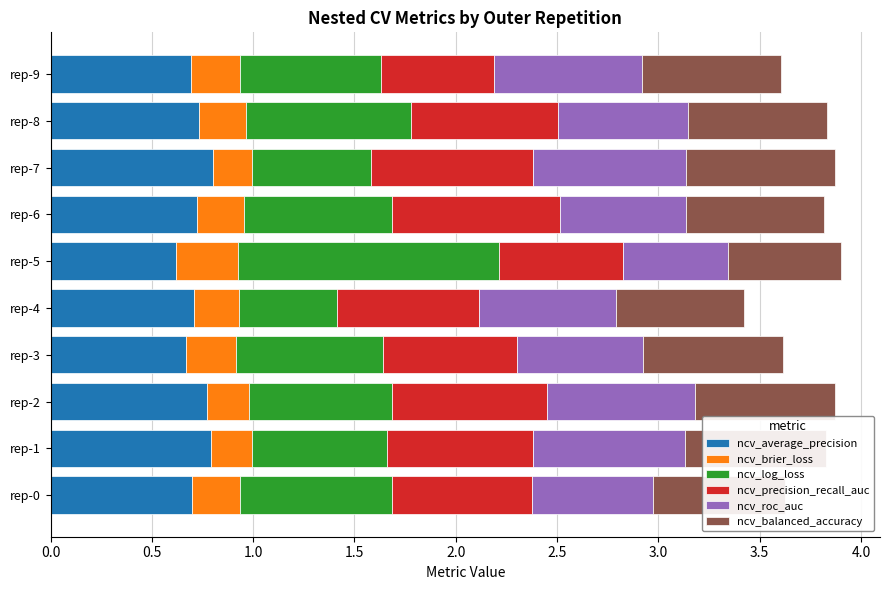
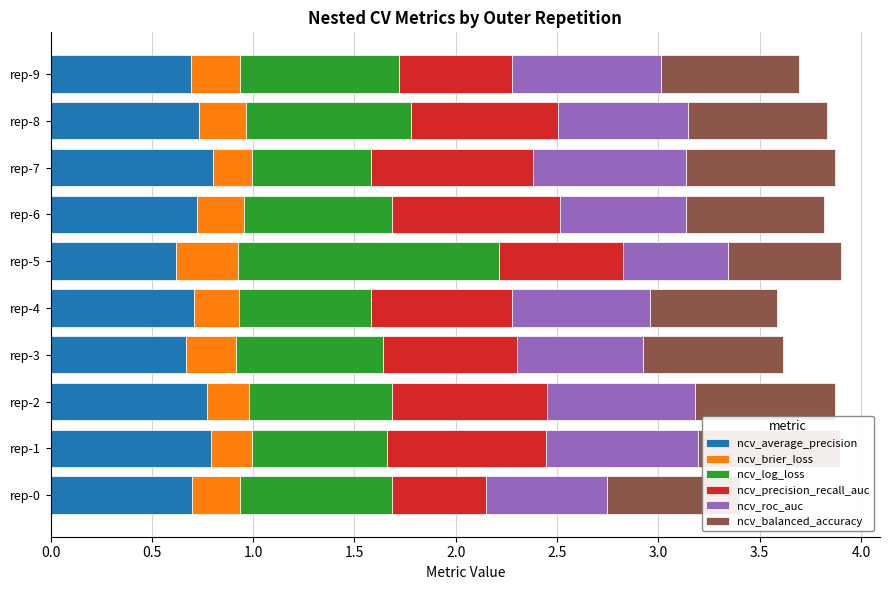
ncv_log_loss, rep-9: 0.70 -> 0.79
ncv_log_loss, rep-4: 0.48 -> 0.65
ncv_precision_recall_auc, rep-1: 0.72 -> 0.79
ncv_precision_recall_auc, rep-0: 0.69 -> 0.46
